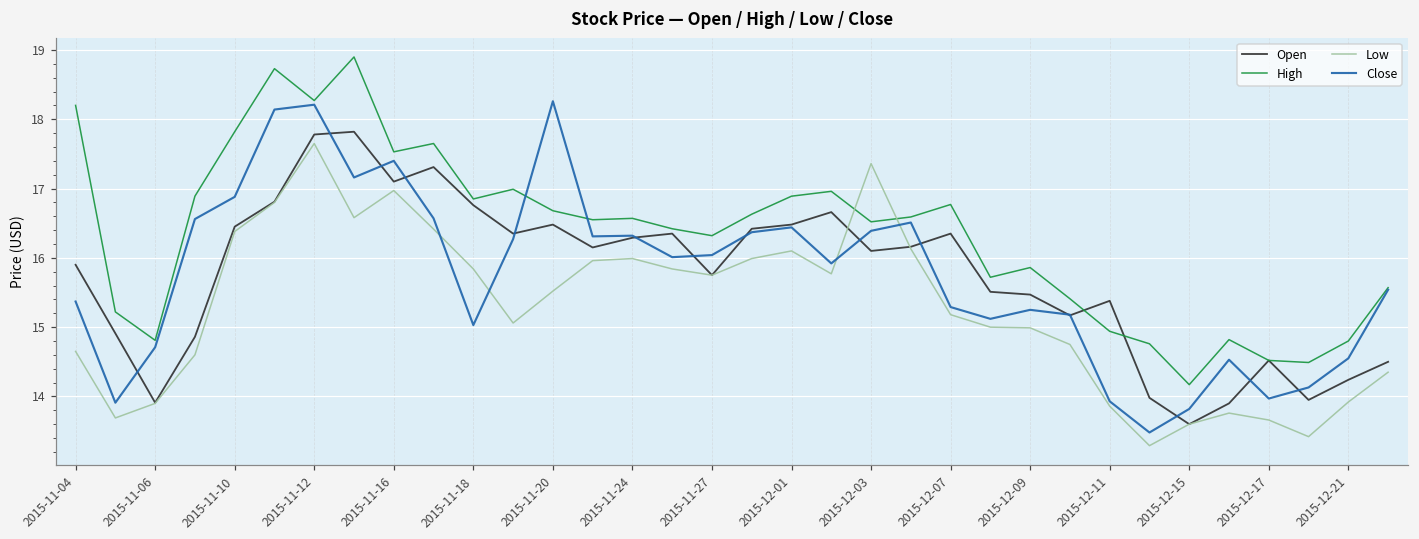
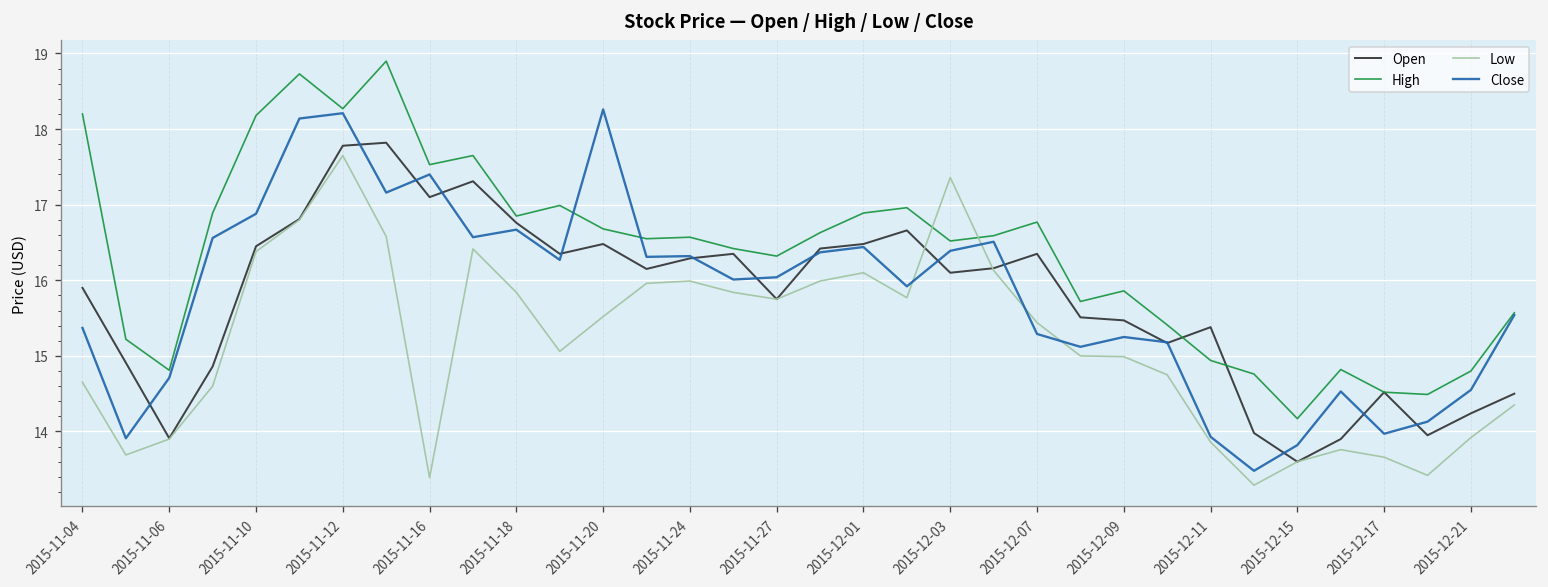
High, 2015-11-10: 17.8 -> 18.2
Low, 2015-11-16: 17.0 -> 13.4
Close, 2015-11-18: 15.0 -> 16.7
Low, 2015-12-07: 15.2 -> 15.4
